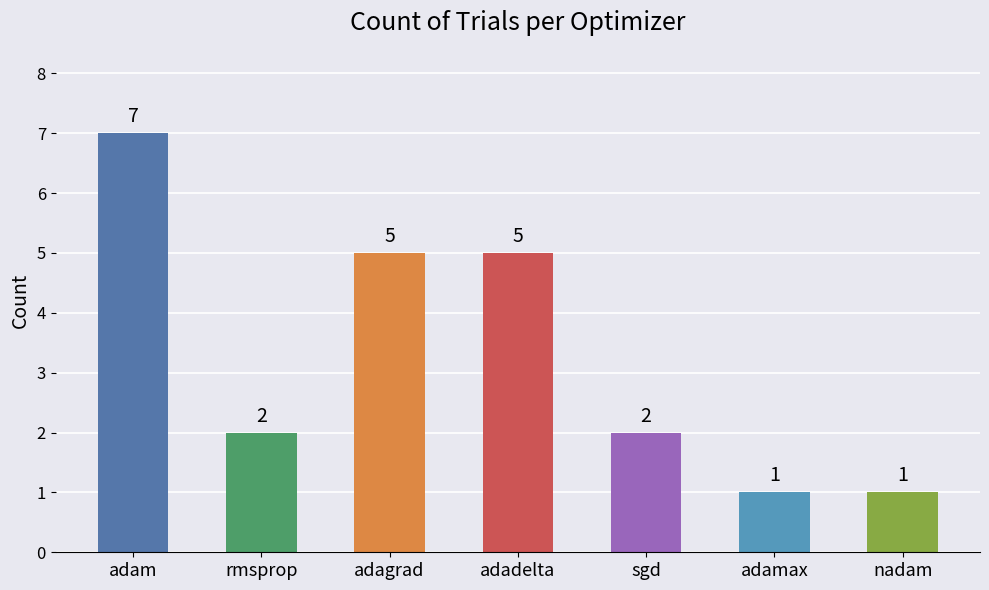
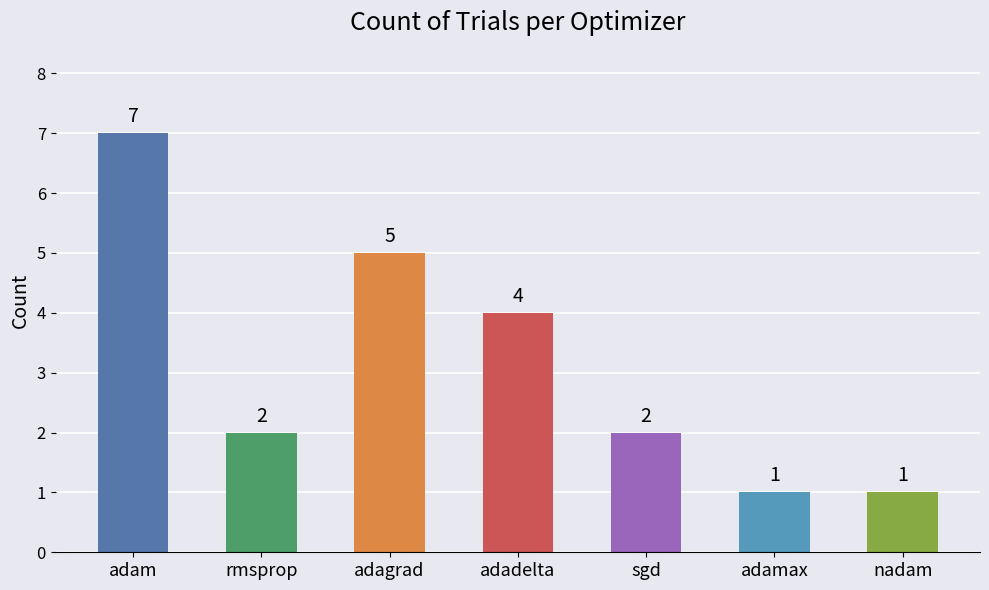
adadelta: 5 -> 4
